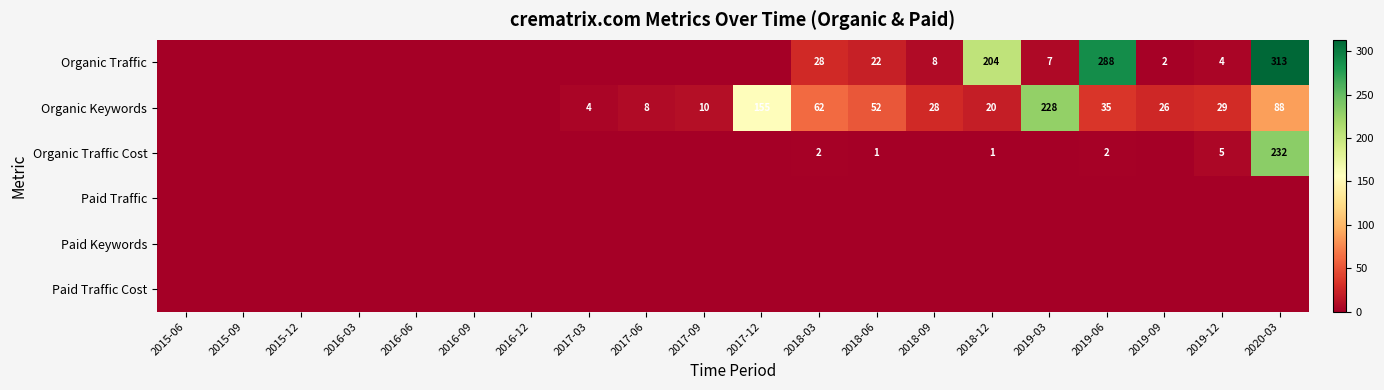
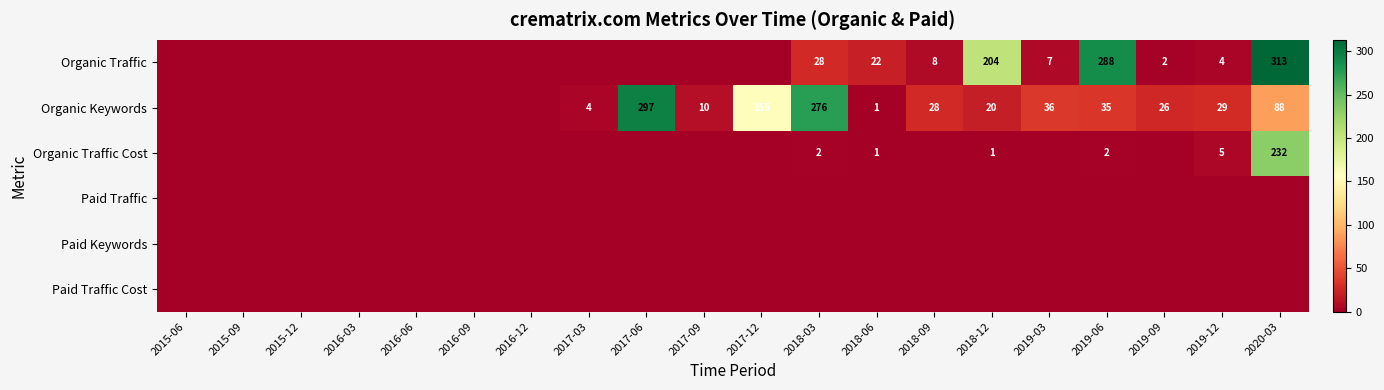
Organic Keywords, 2017-06: 8 -> 297
Organic Keywords, 2018-03: 62 -> 276
Organic Keywords, 2018-06: 52 -> 1
Organic Keywords, 2019-03: 228 -> 36
